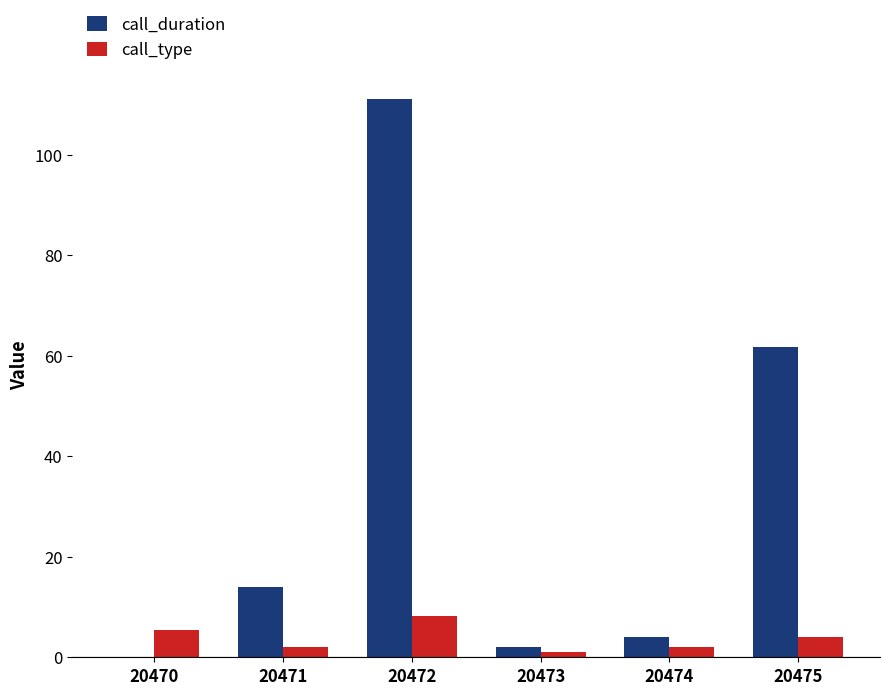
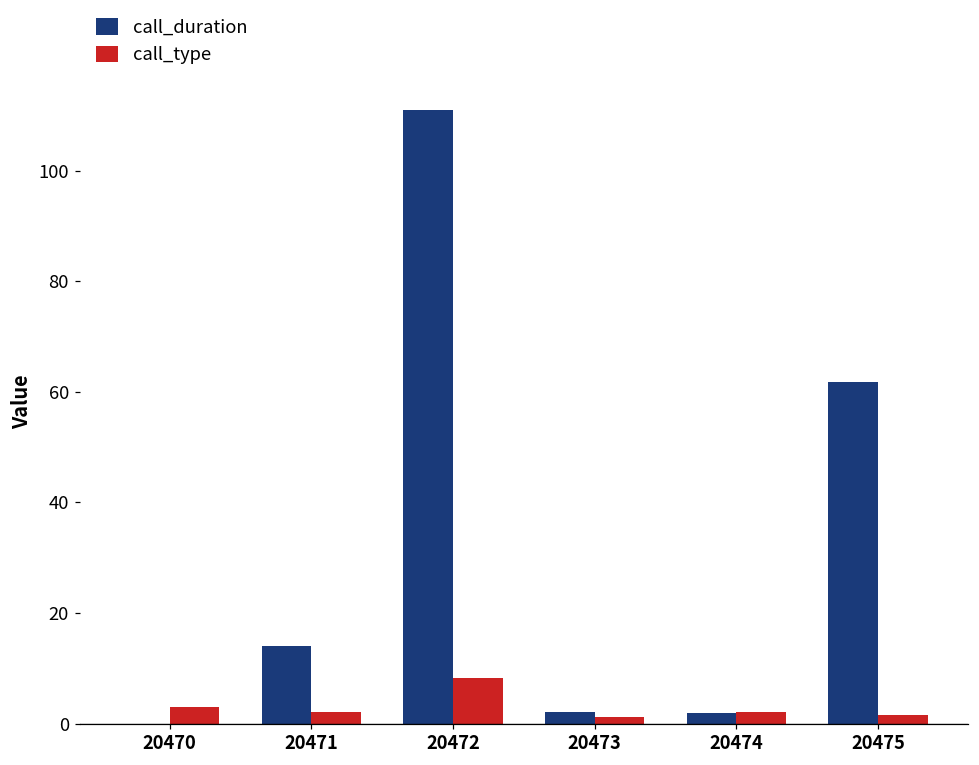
call_type, 20470: 6 -> 3
call_duration, 20474: 4 -> 2
call_type, 20475: 4 -> 2
